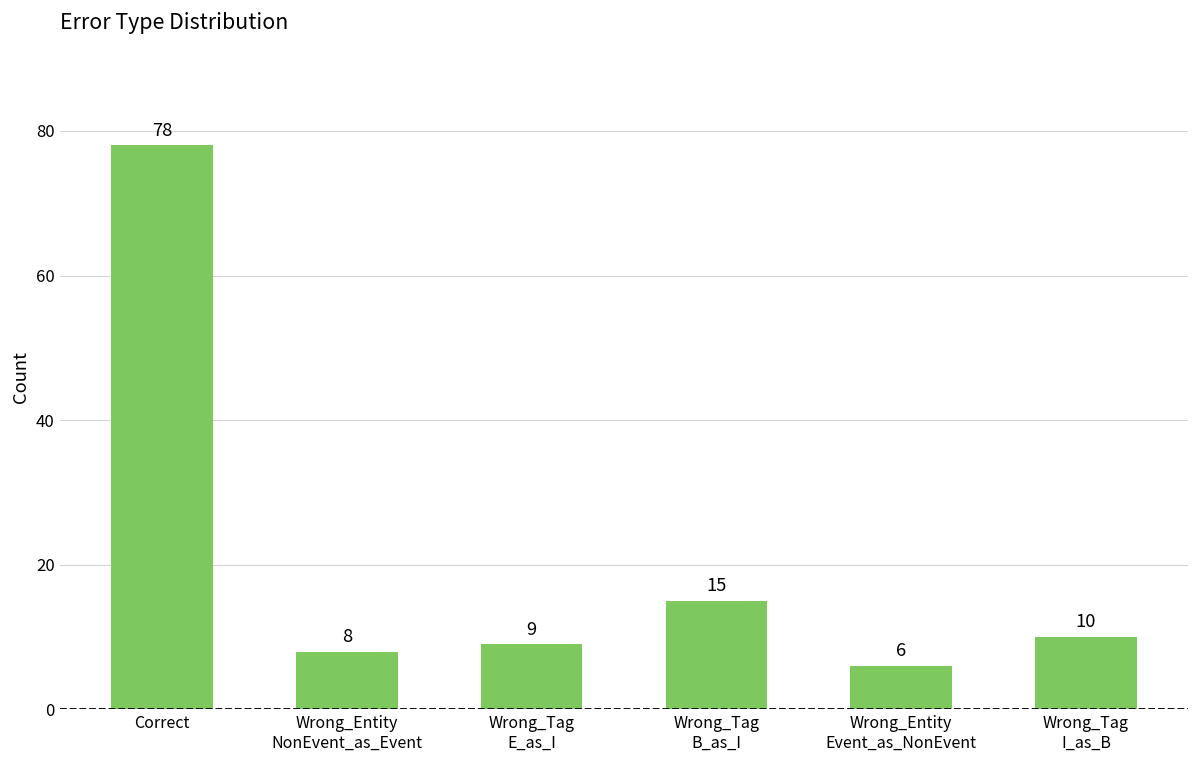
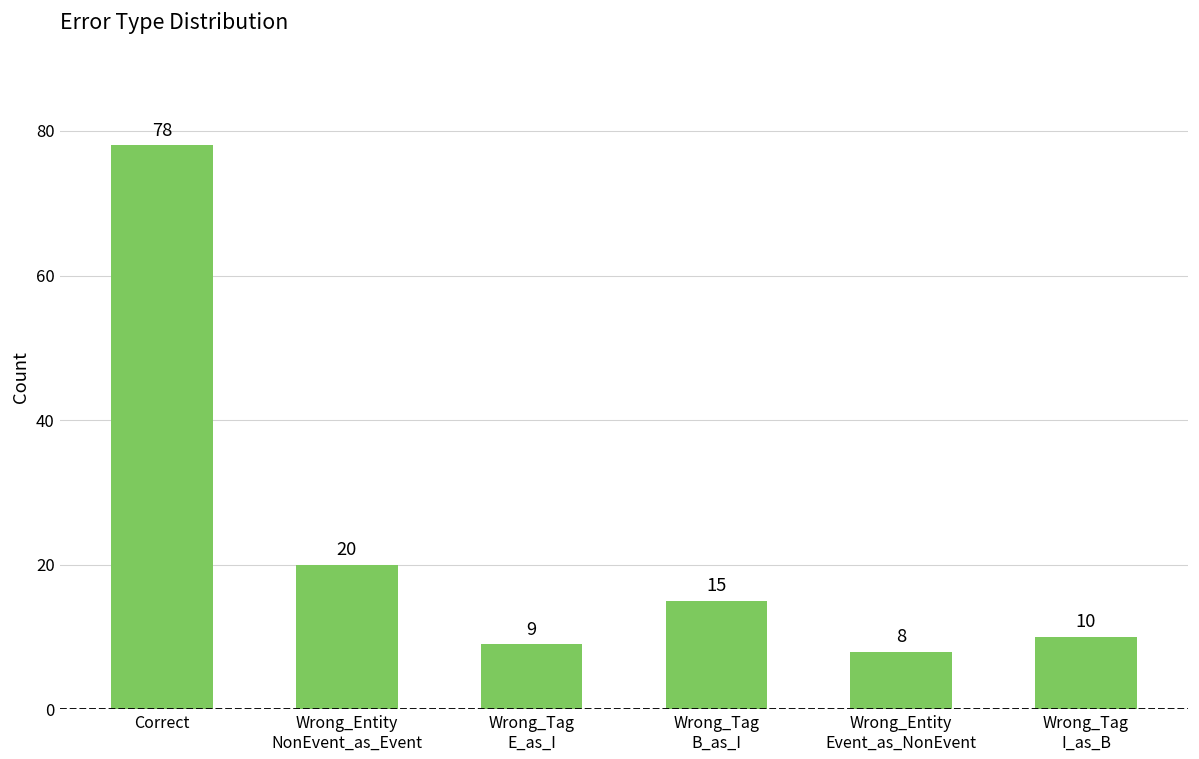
Wrong_Entity NonEvent_as_Event: 8 -> 20
Wrong_Entity Event_as_NonEvent: 6 -> 8
